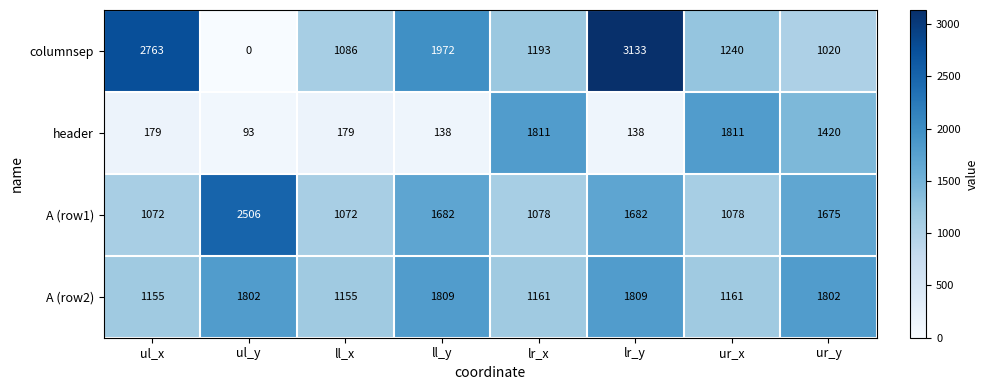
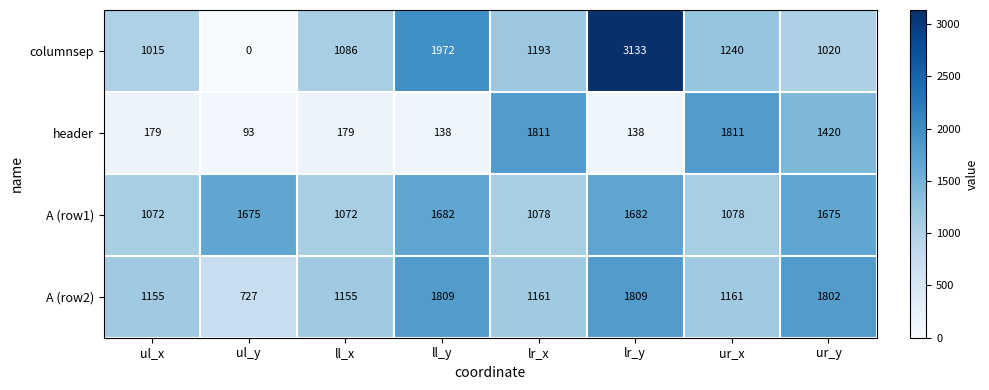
columnsep, ul_x: 2763 -> 1015
A (row1), ul_y: 2506 -> 1675
A (row2), ul_y: 1802 -> 727
